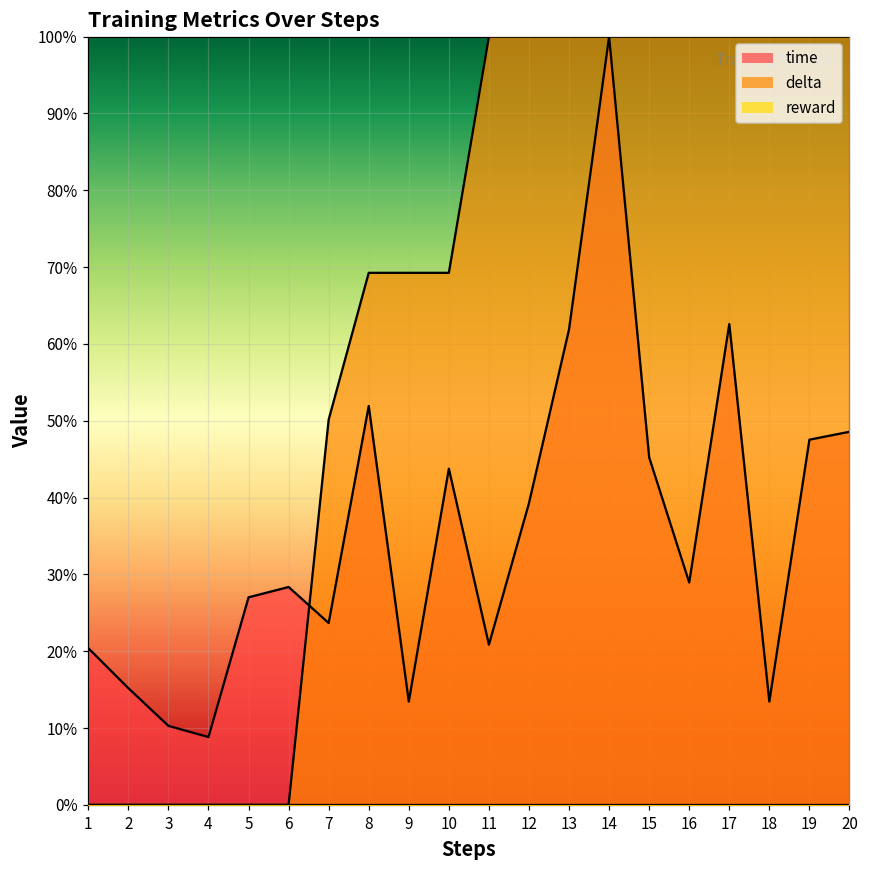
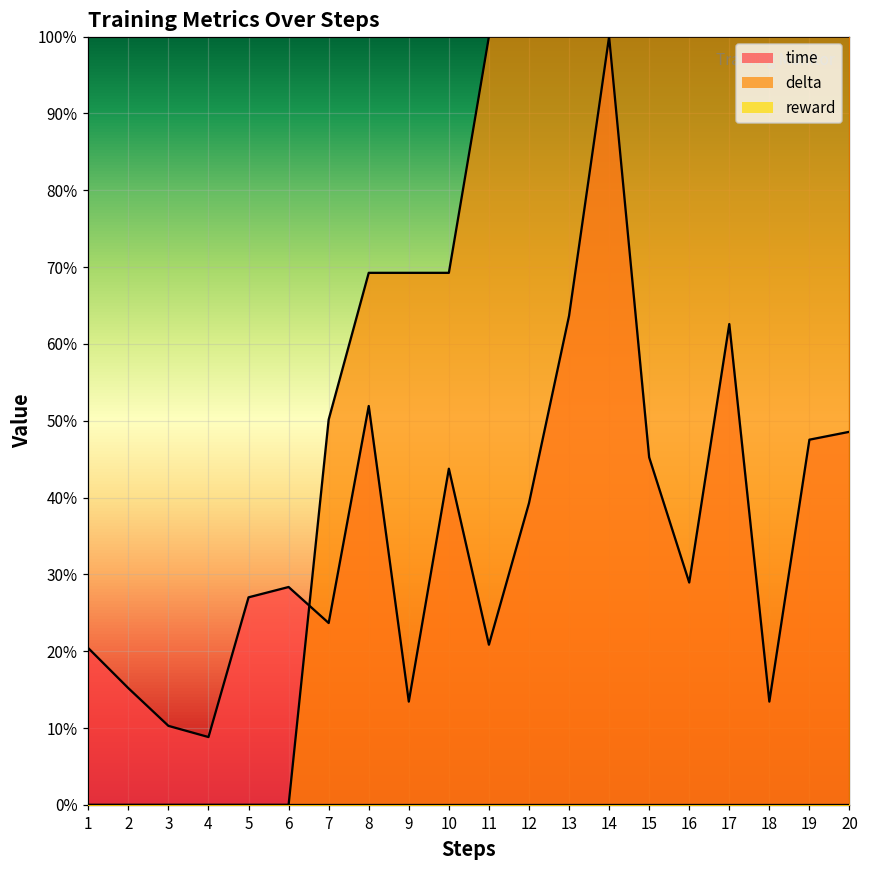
time, 13: 62% -> 64%
